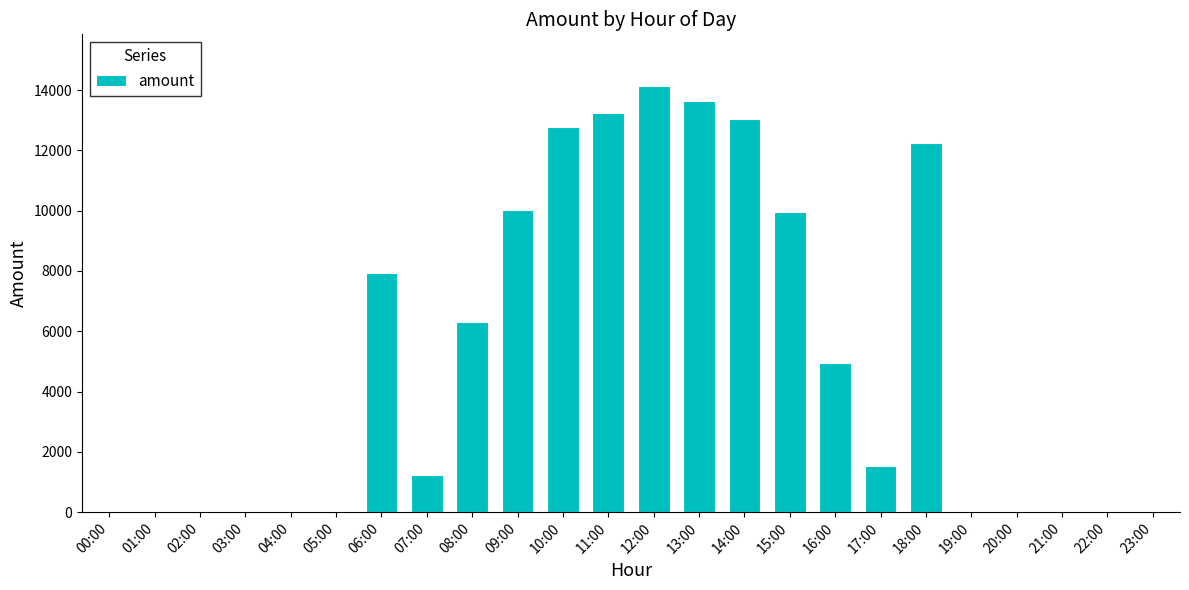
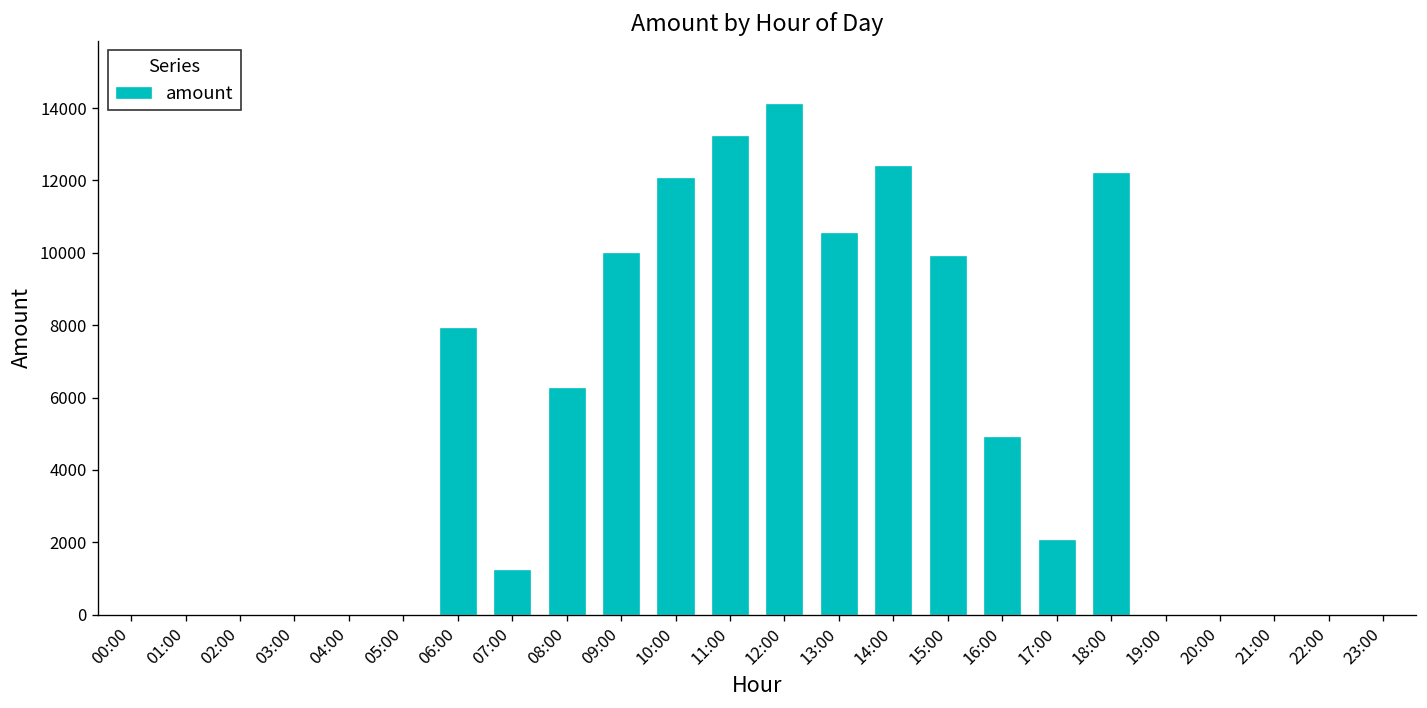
10:00: 12800 -> 12100
13:00: 13600 -> 10600
14:00: 13000 -> 12400
17:00: 1500 -> 2100
